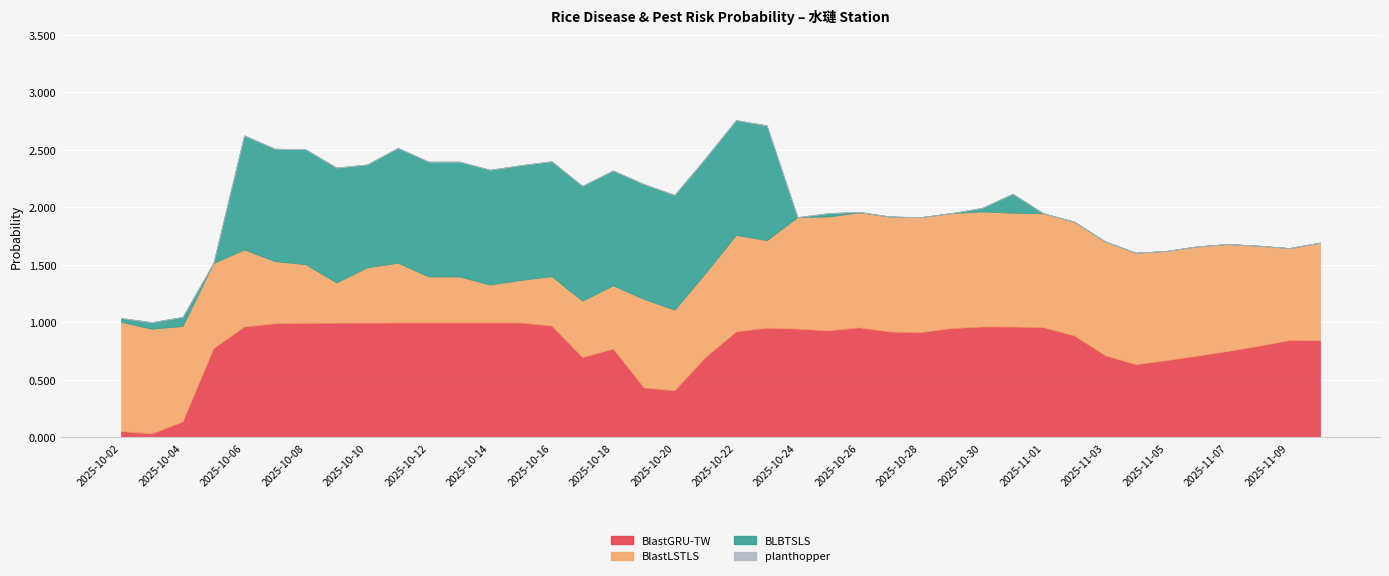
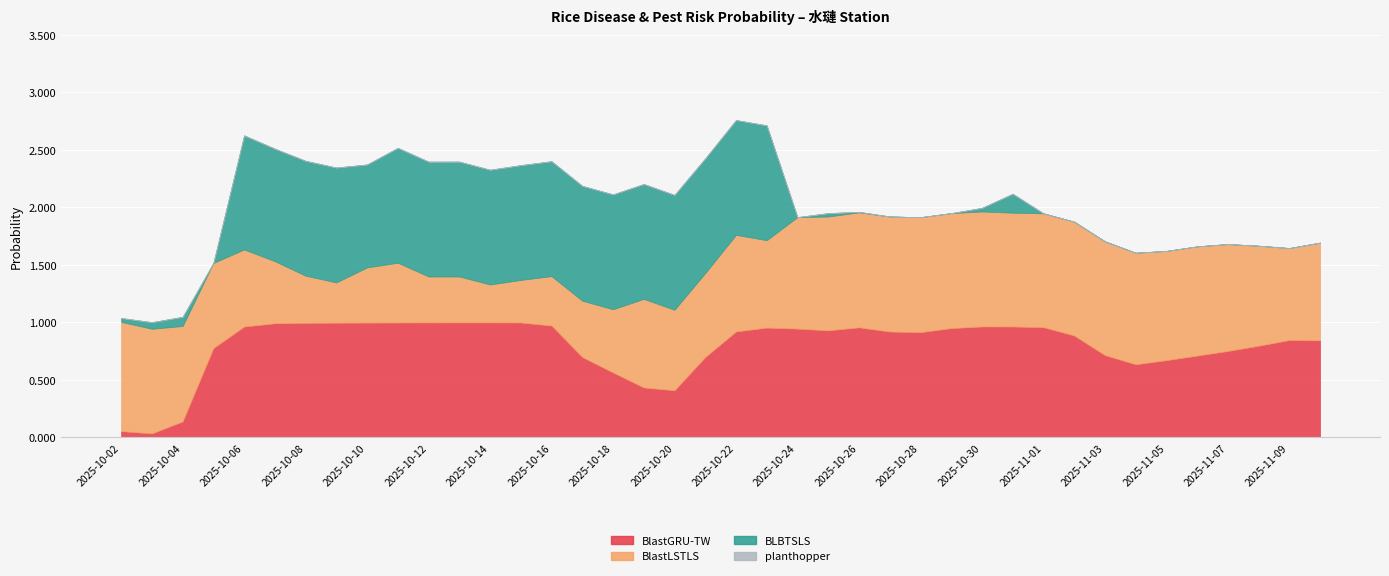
BlastLSTLS, 2025-10-08: 0.51 -> 0.41
BlastGRU-TW, 2025-10-18: 0.77 -> 0.56
